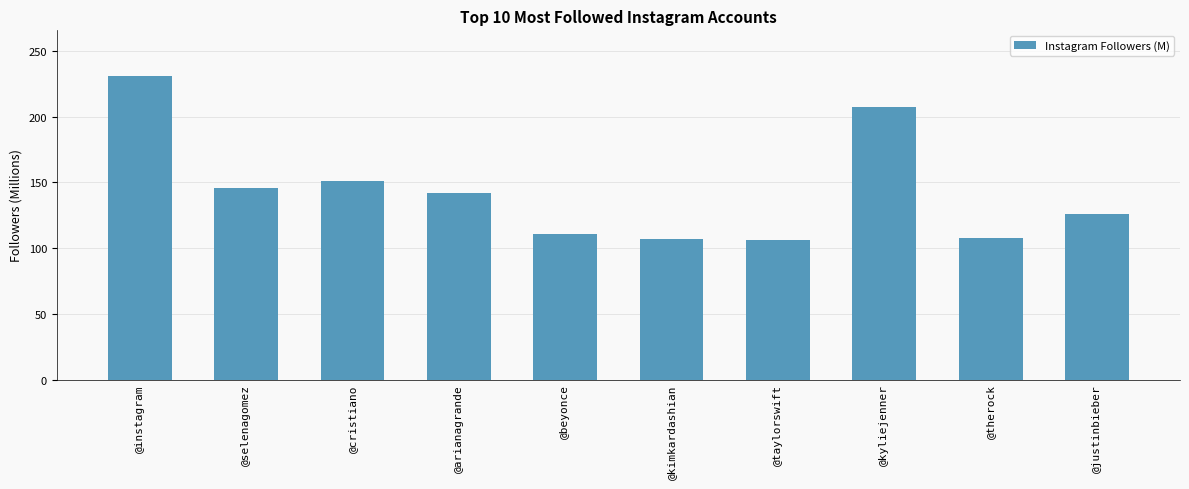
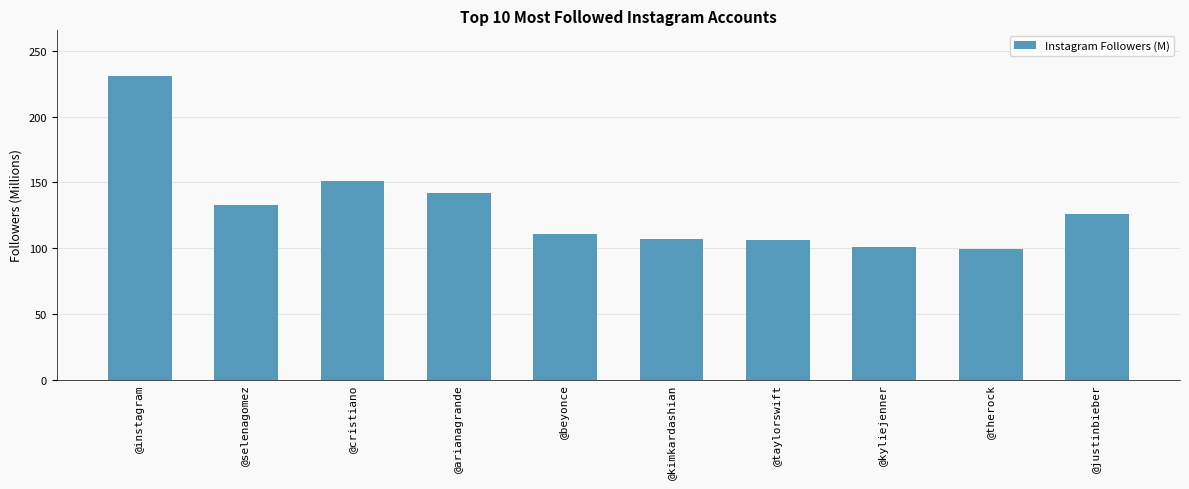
@selenagomez: 146 -> 133
@kyliejenner: 207 -> 101
@therock: 108 -> 99
